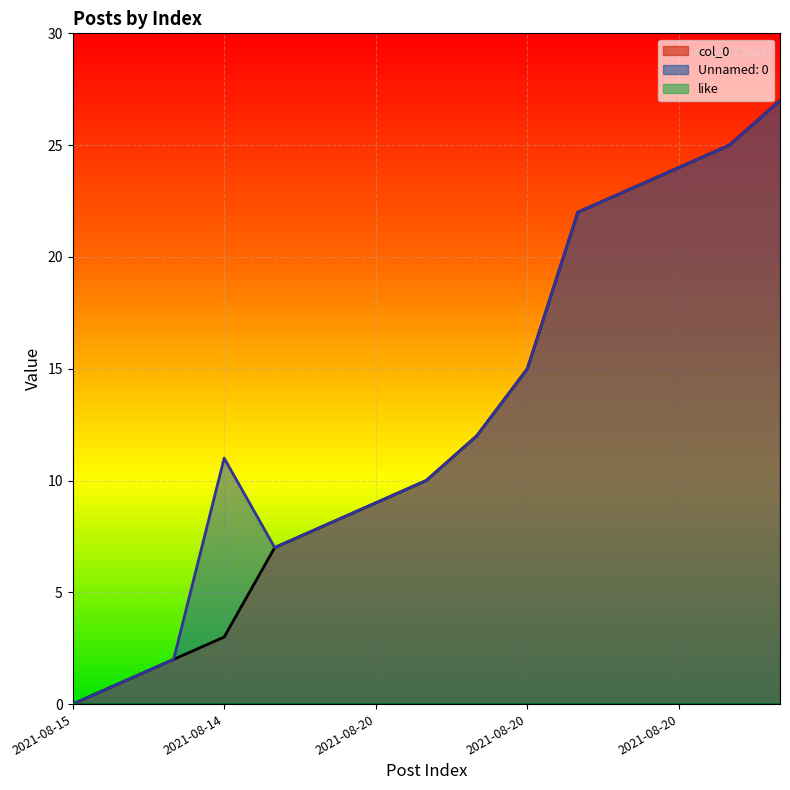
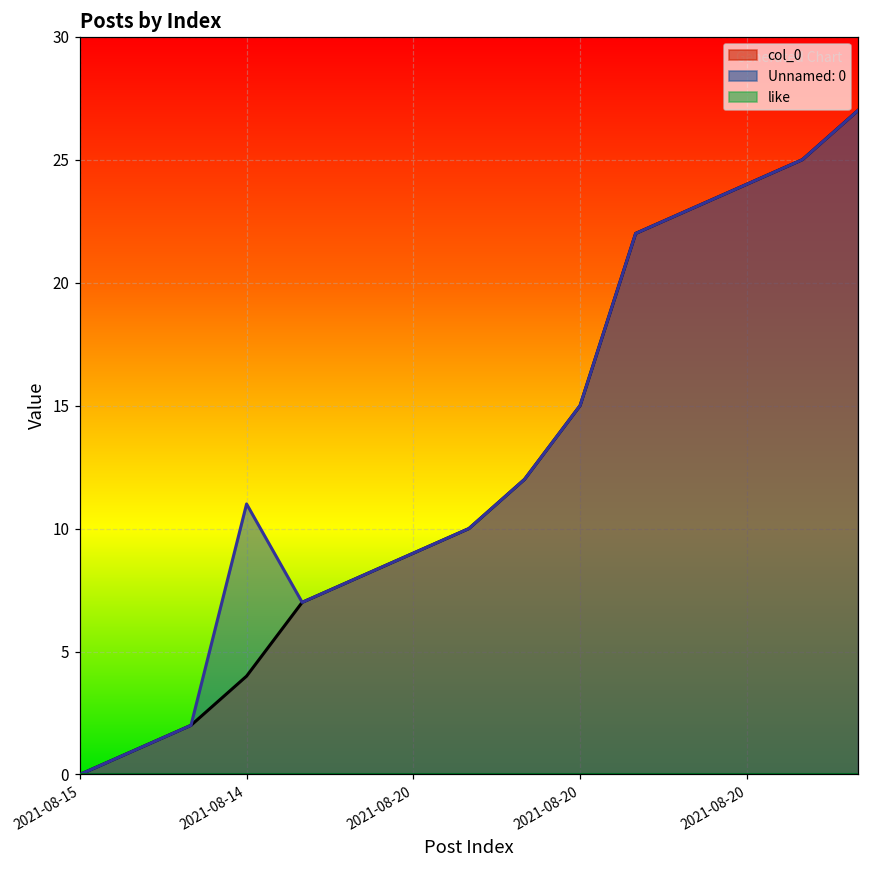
col_0, 2021-08-14: 3 -> 4
